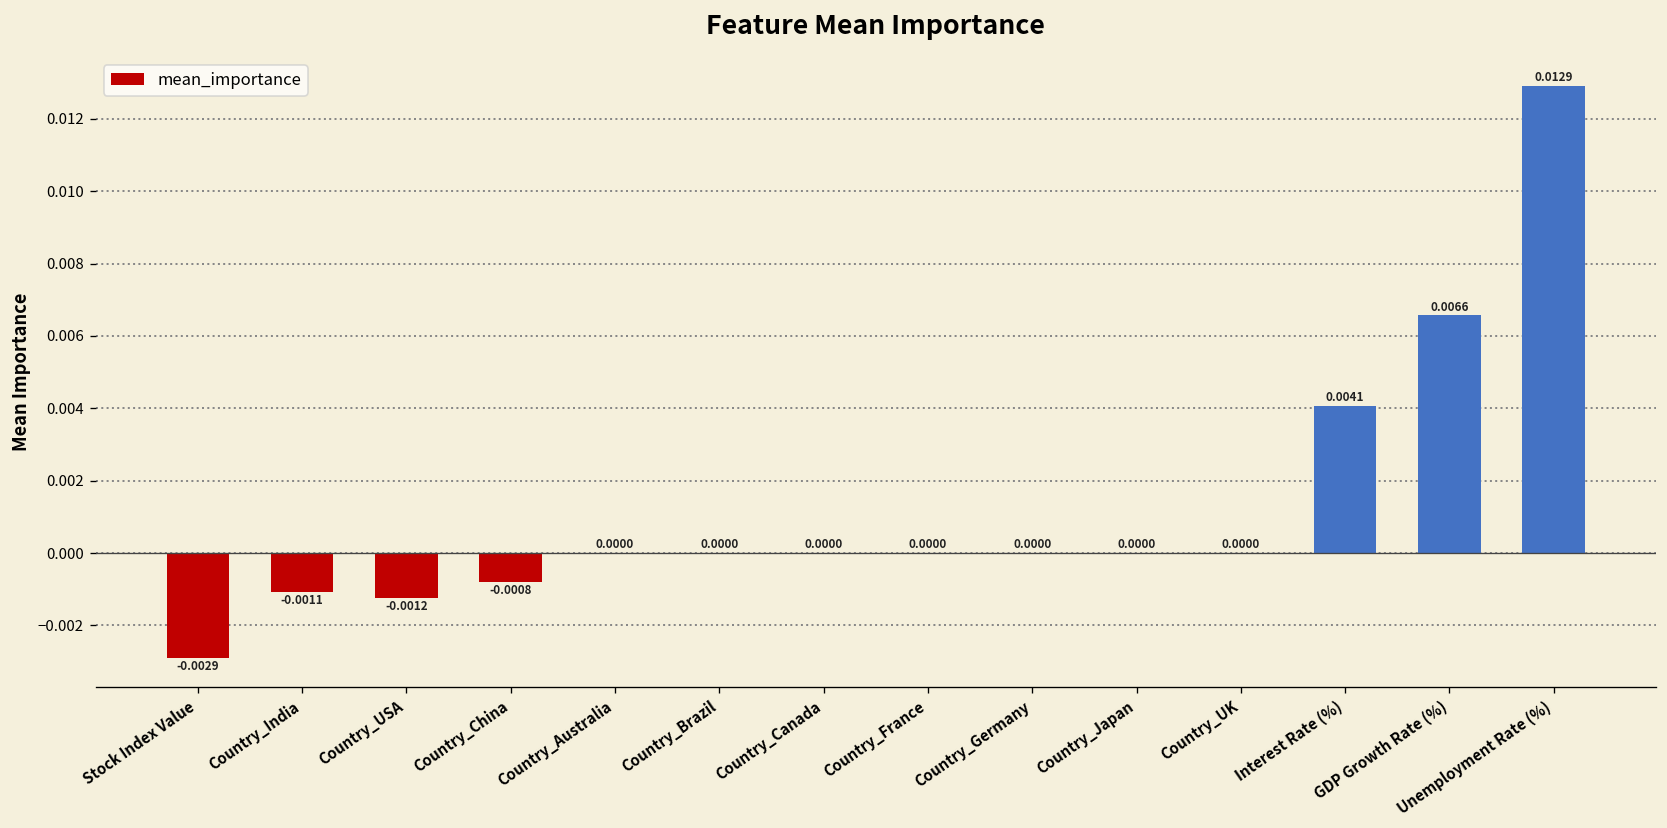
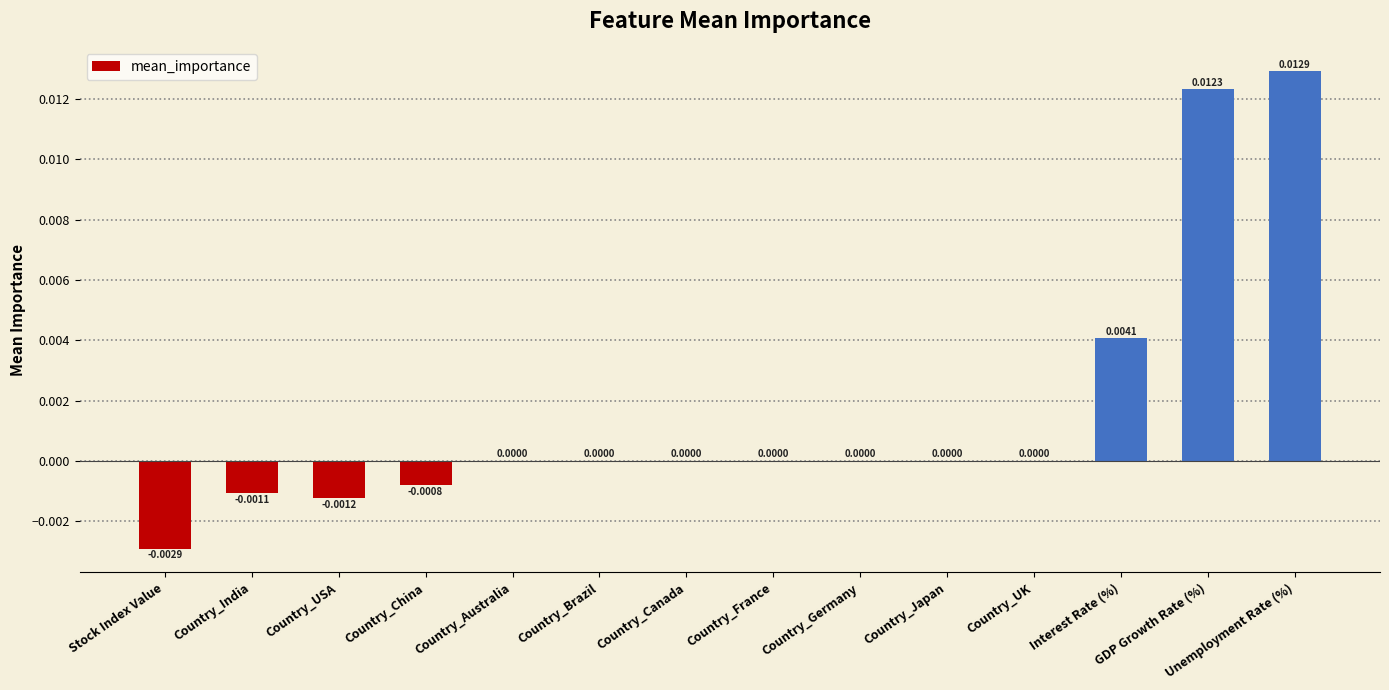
GDP Growth Rate (%): 0.0066 -> 0.0123
